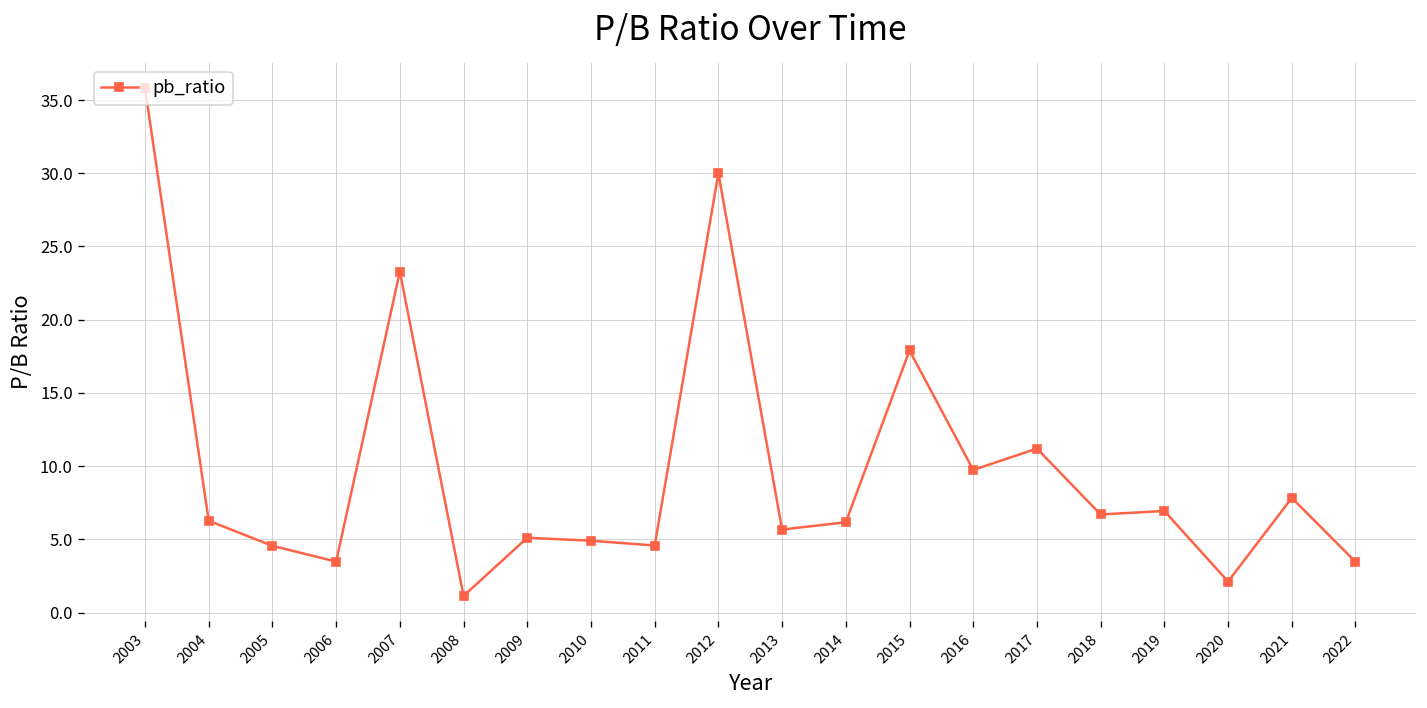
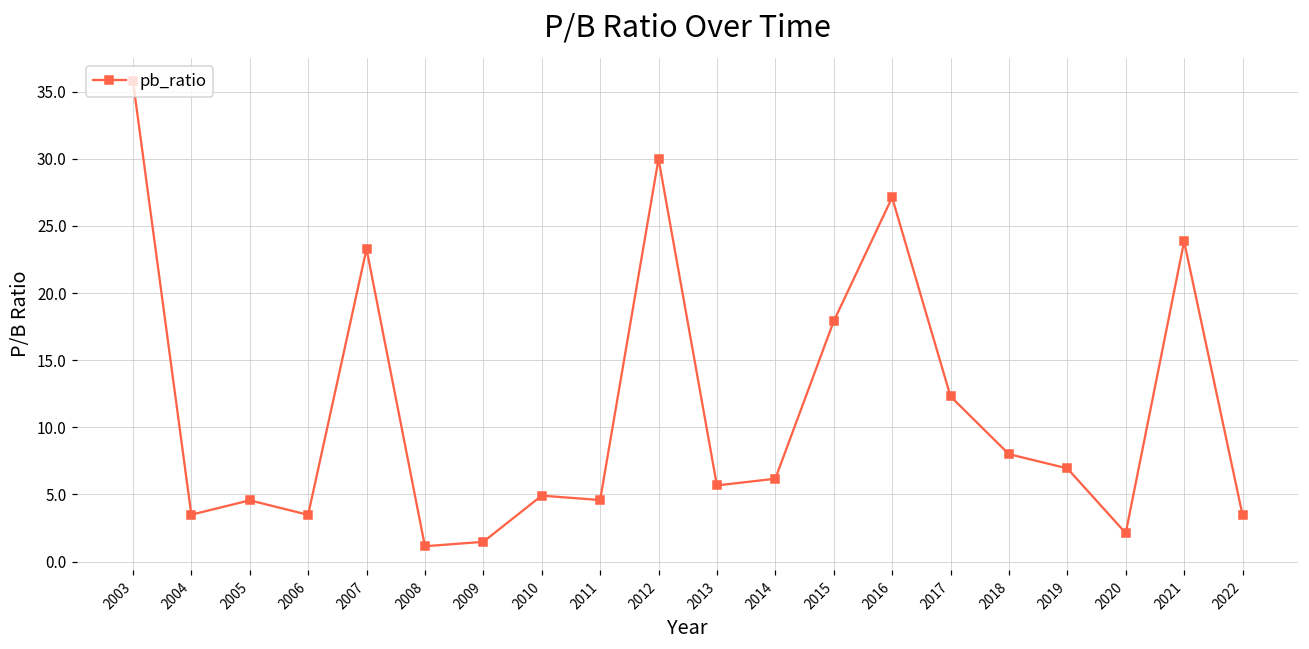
2004: 6.3 -> 3.5
2009: 5.1 -> 1.5
2016: 9.7 -> 27.1
2017: 11.2 -> 12.3
2018: 6.7 -> 8.0
2021: 7.8 -> 23.9
